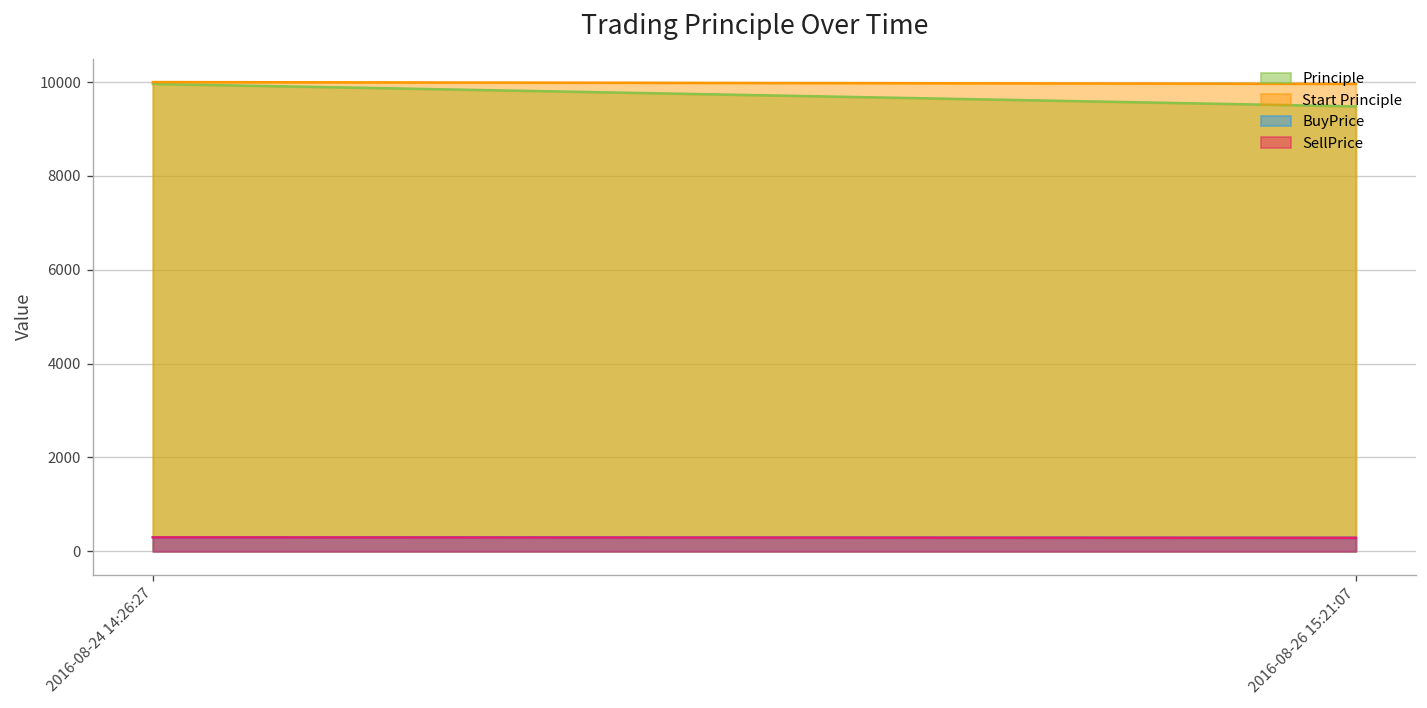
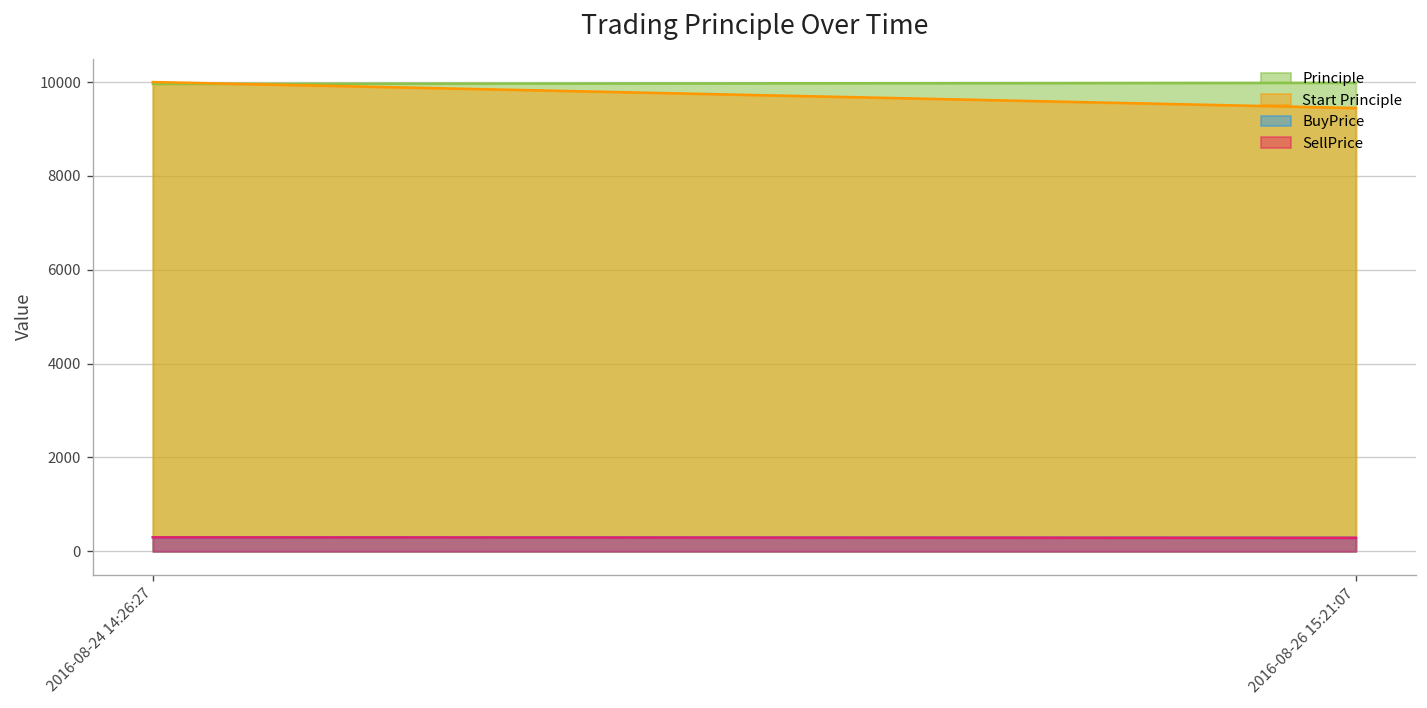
Principle, 2016-08-26 15:21:07: 9500 -> 10000
Start Principle, 2016-08-26 15:21:07: 10000 -> 9400
